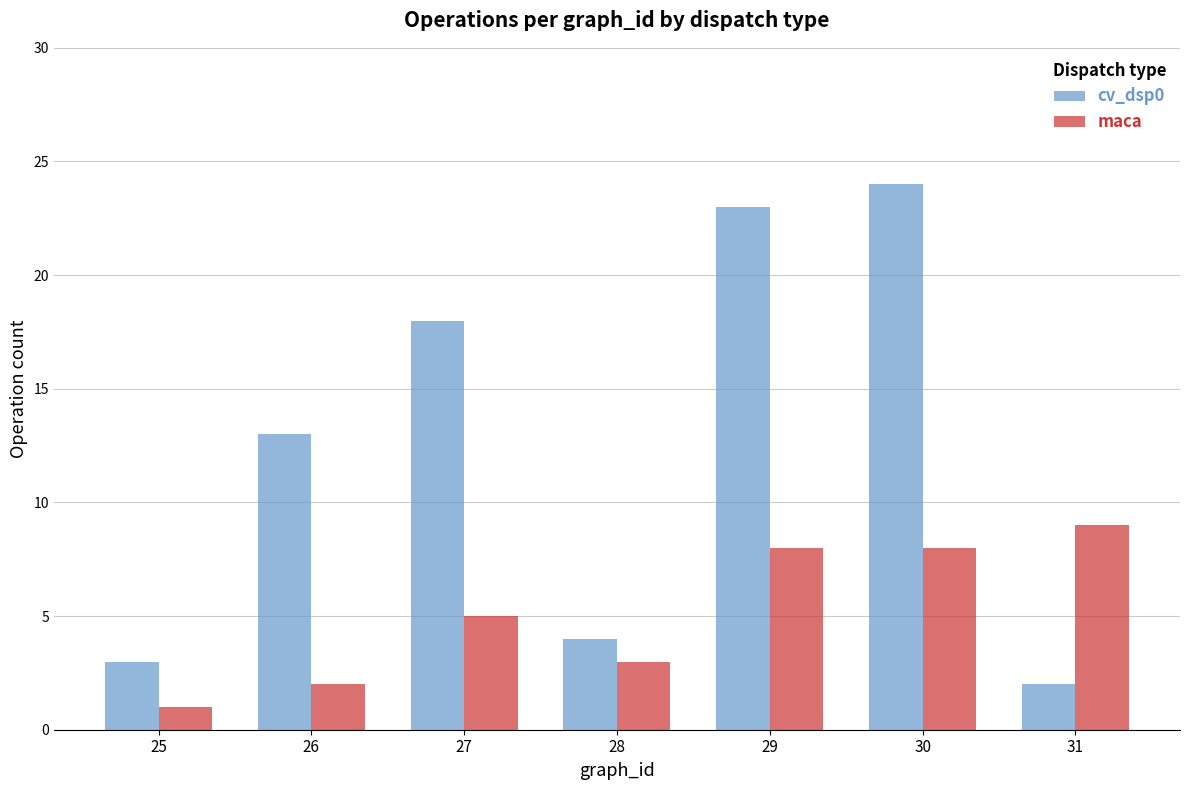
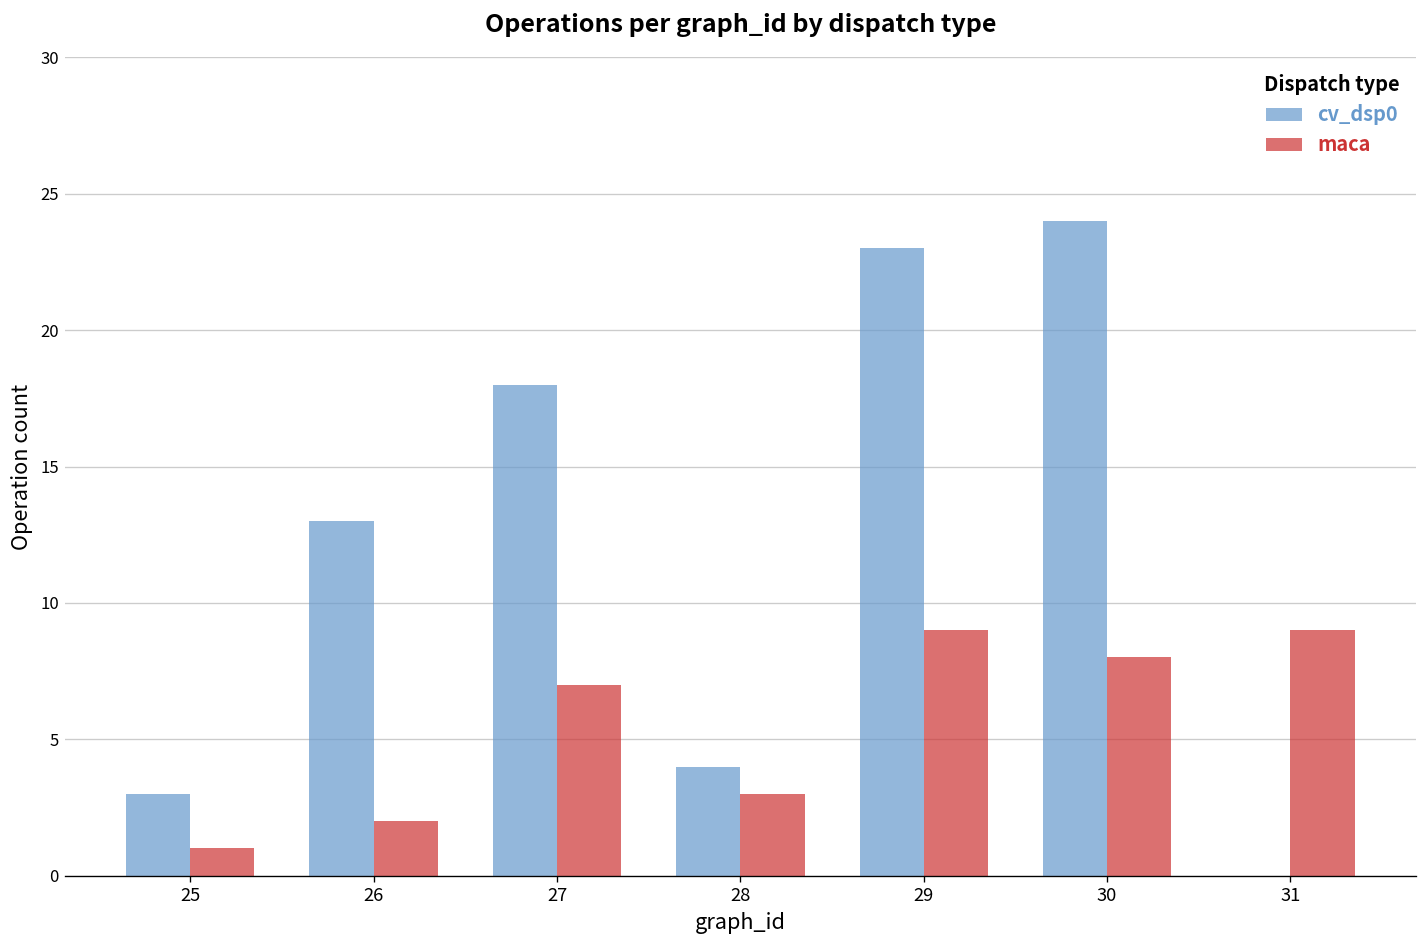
maca, 27: 5 -> 7
maca, 29: 8 -> 9
cv_dsp0, 31: 2 -> 0
